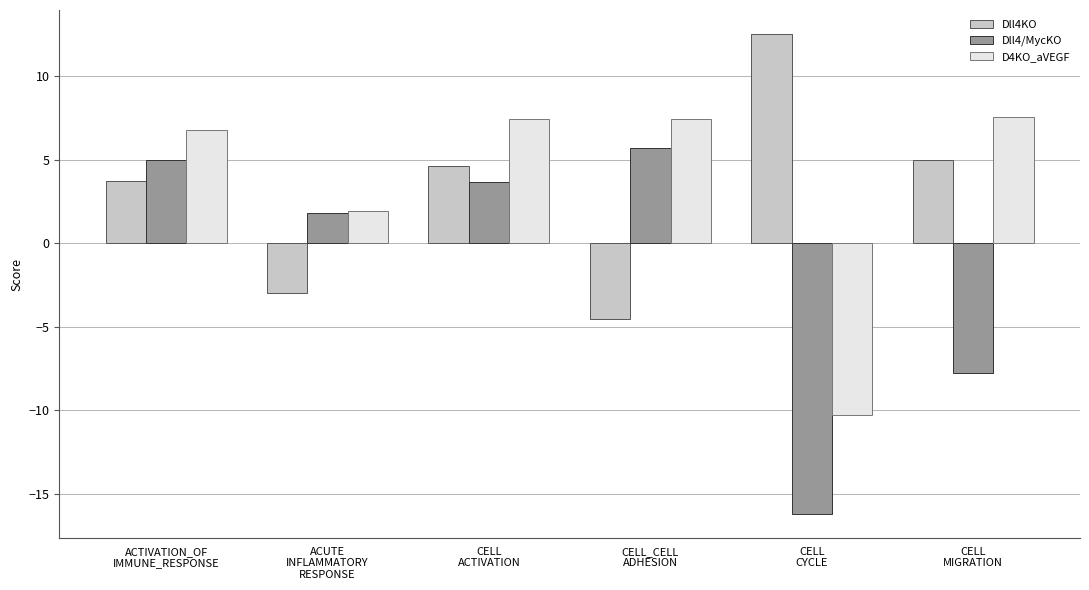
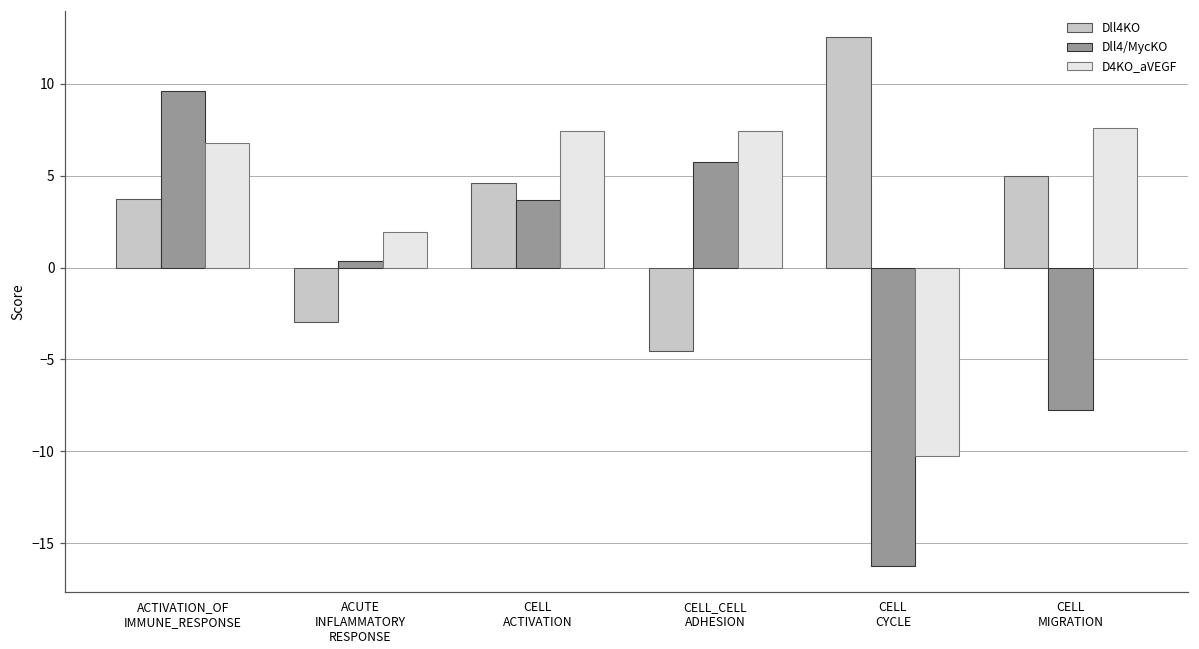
Dll4/MycKO, ACTIVATION_OF IMMUNE_RESPONSE: 5.0 -> 9.6
Dll4/MycKO, ACUTE INFLAMMATORY RESPONSE: 1.8 -> 0.4
